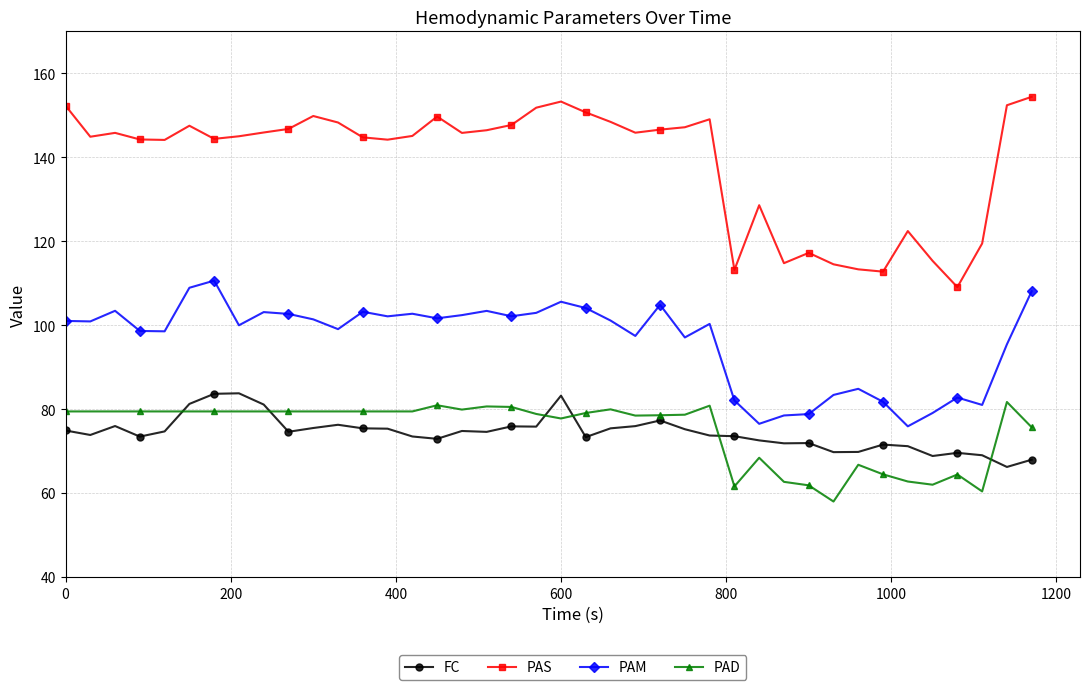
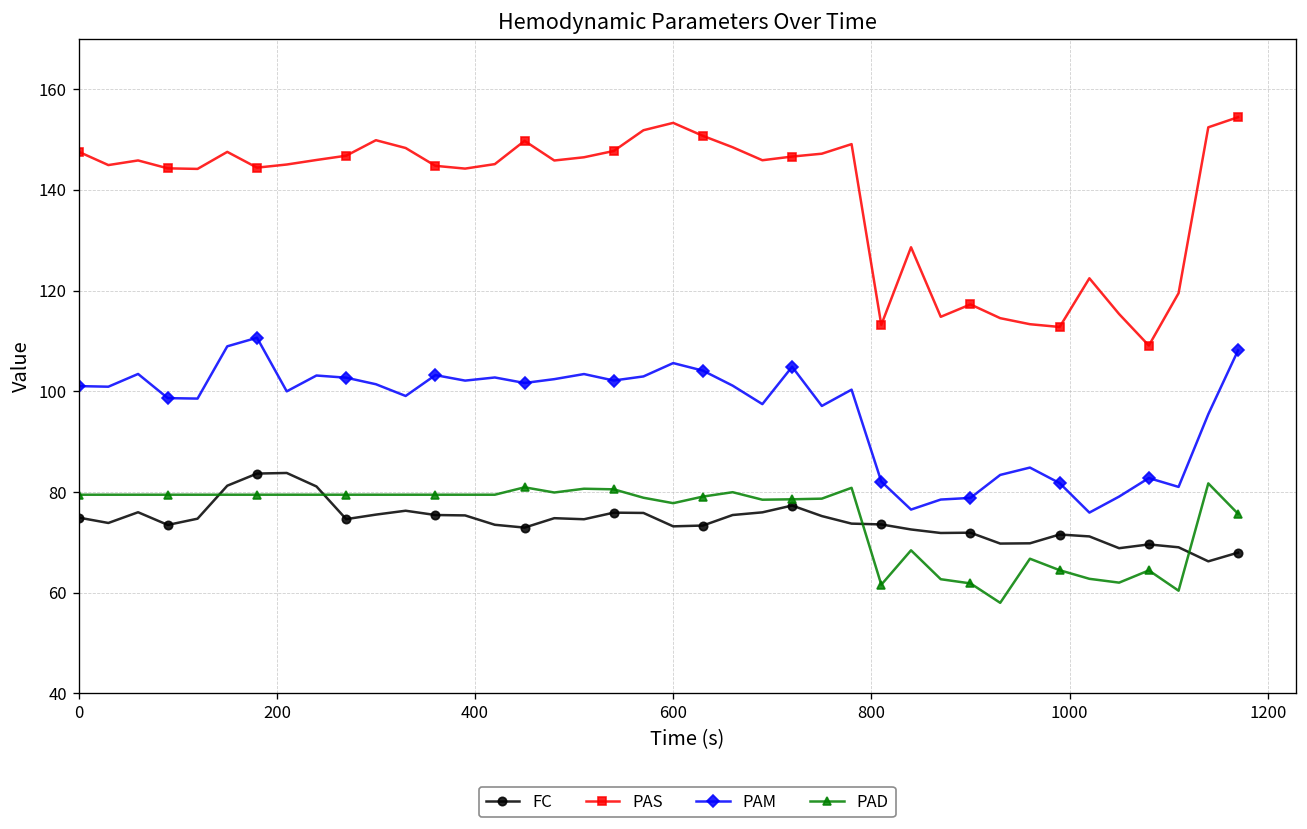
PAS, 0: 152 -> 148
FC, 600: 83 -> 73
